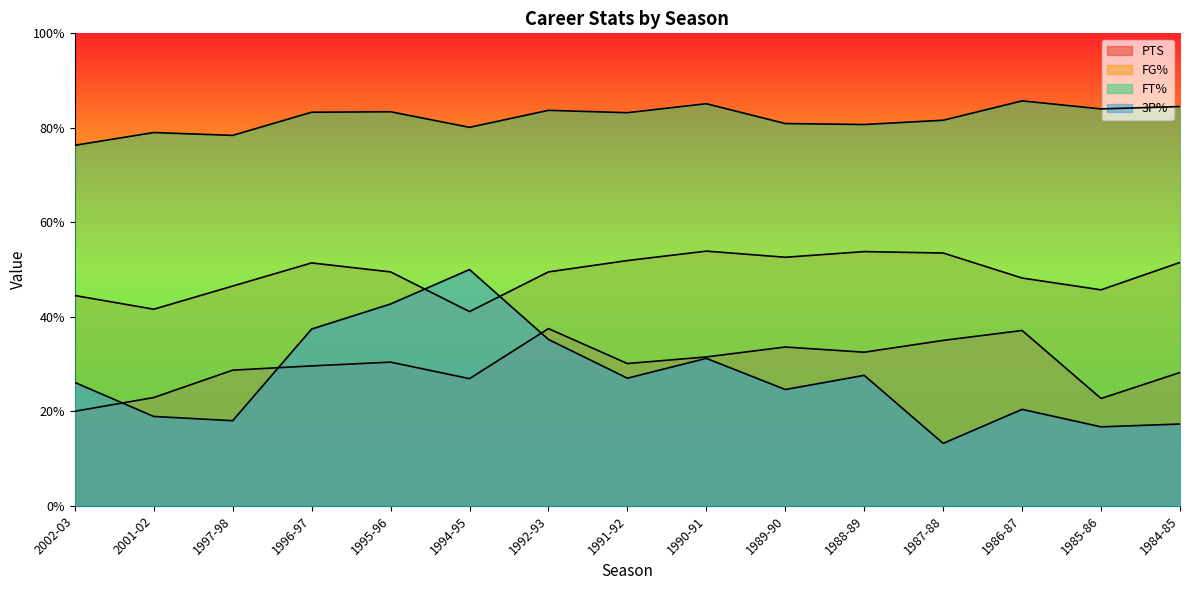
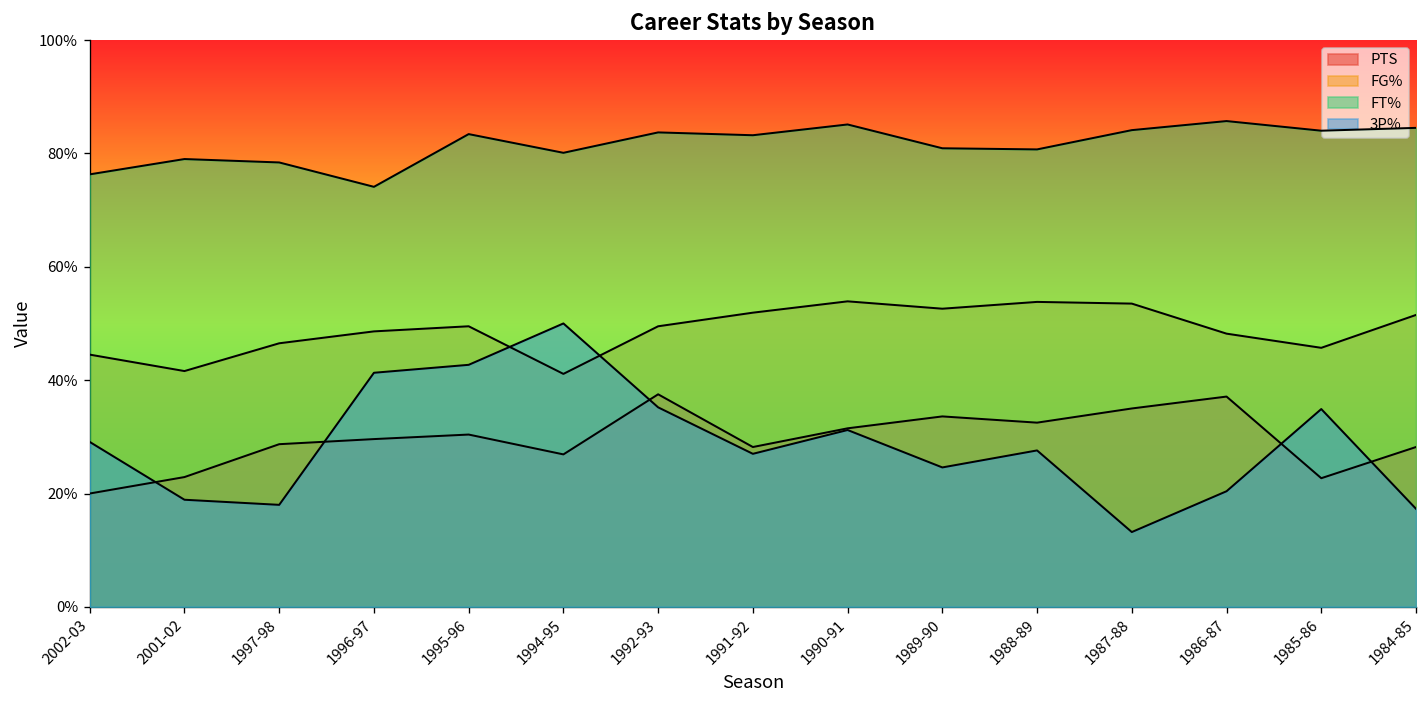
3P%, 2002-03: 26% -> 29%
FG%, 1996-97: 51% -> 49%
FT%, 1996-97: 83% -> 74%
3P%, 1996-97: 37% -> 41%
PTS, 1991-92: 30% -> 28%
FT%, 1987-88: 82% -> 84%
3P%, 1985-86: 17% -> 35%
